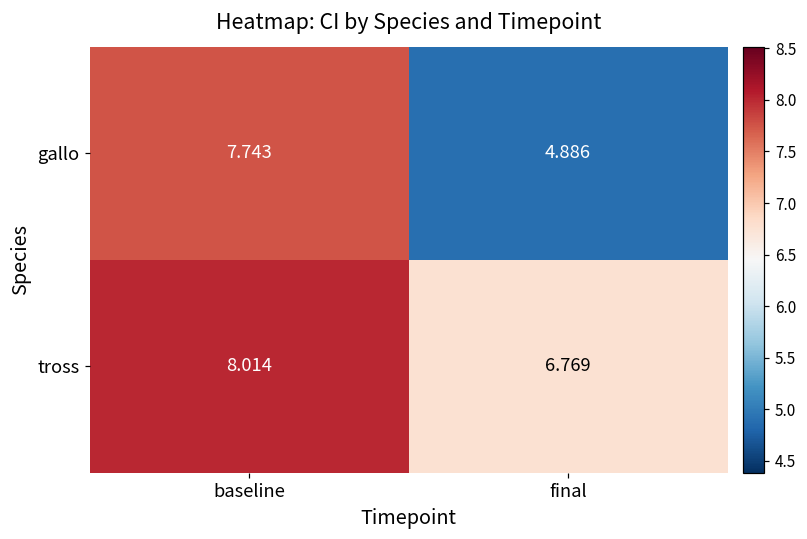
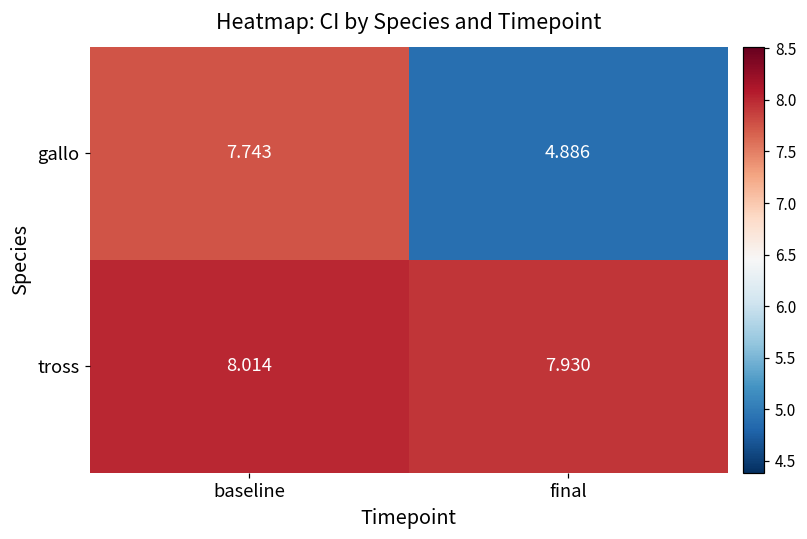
tross, final: 6.769 -> 7.930
